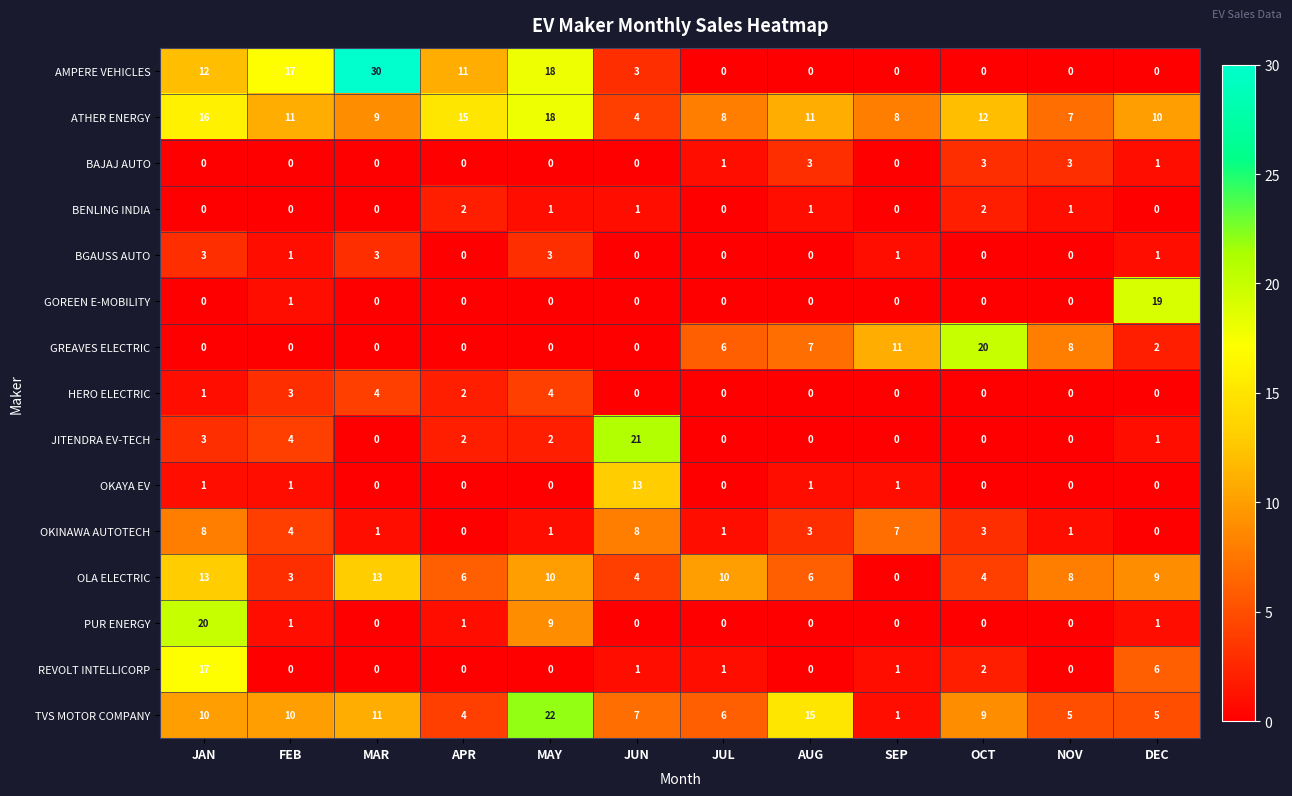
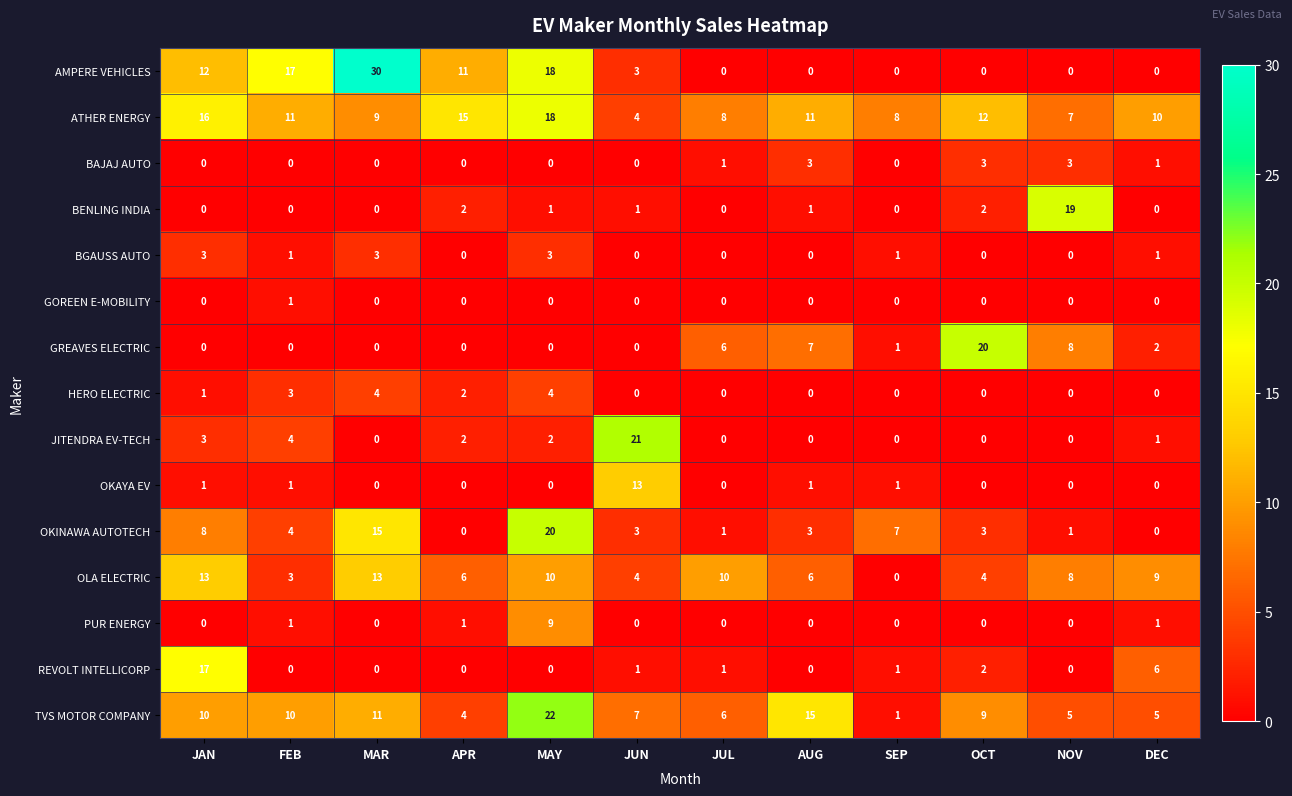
BENLING INDIA, NOV: 1 -> 19
GOREEN E-MOBILITY, DEC: 19 -> 0
GREAVES ELECTRIC, SEP: 11 -> 1
OKINAWA AUTOTECH, MAR: 1 -> 15
OKINAWA AUTOTECH, MAY: 1 -> 20
OKINAWA AUTOTECH, JUN: 8 -> 3
PUR ENERGY, JAN: 20 -> 0
